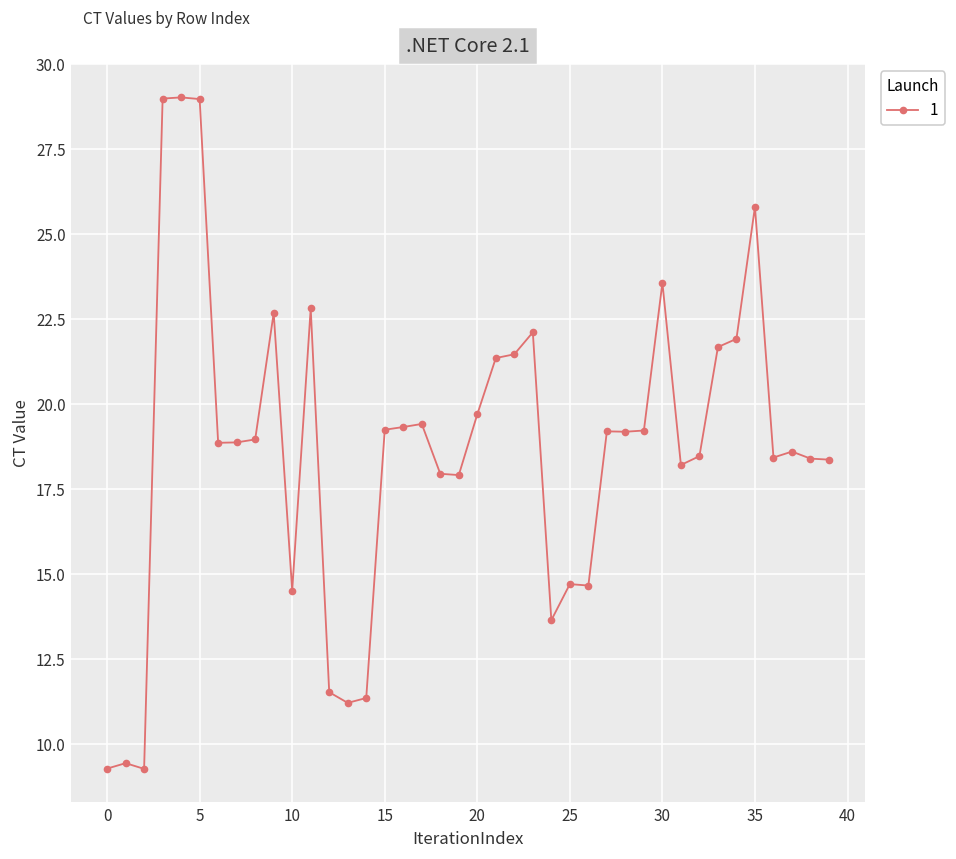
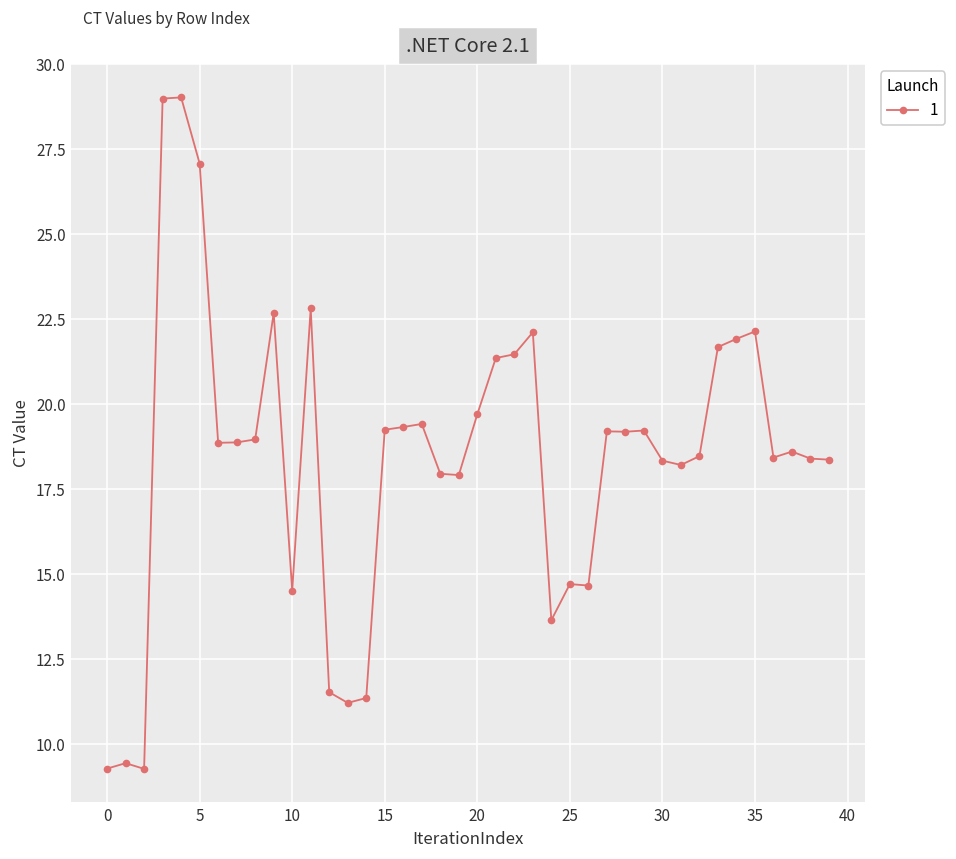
5: 29.0 -> 27.1
30: 23.6 -> 18.3
35: 25.8 -> 22.1
